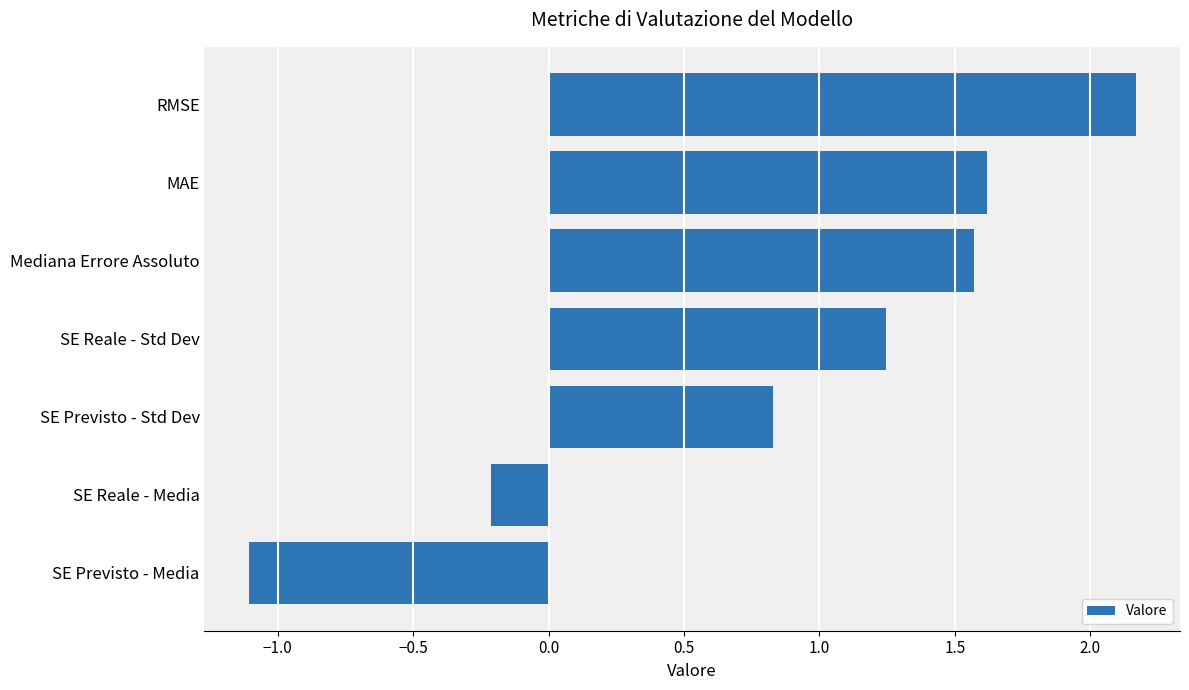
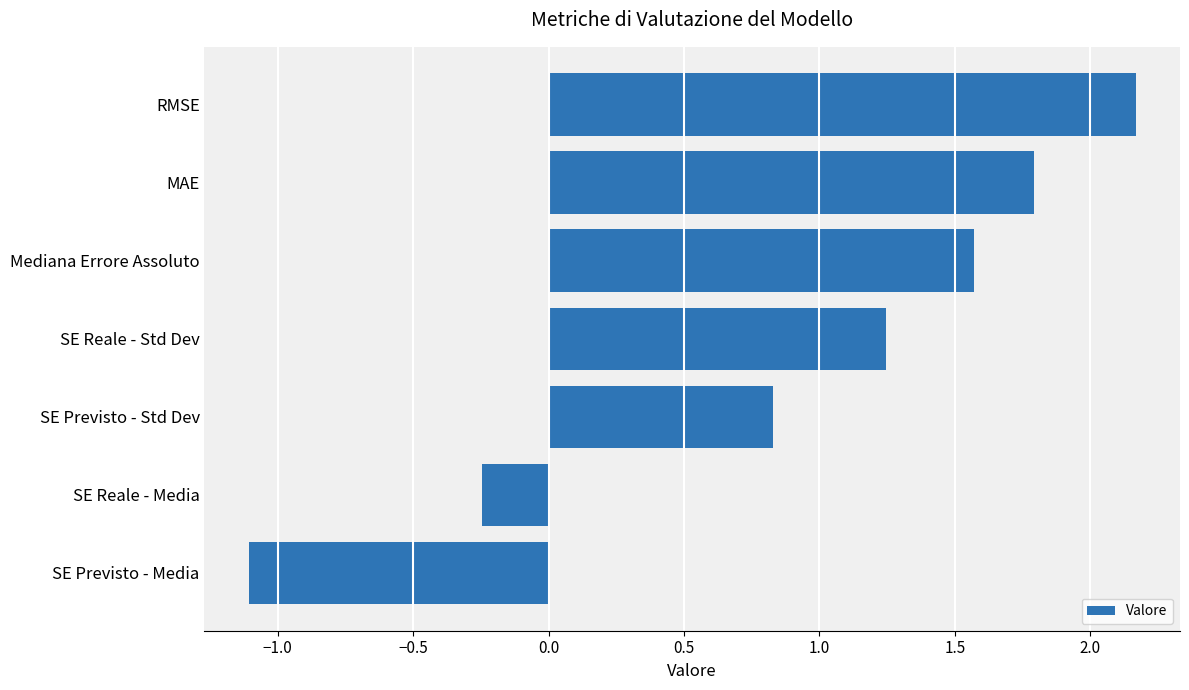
MAE: 1.62 -> 1.79
SE Reale - Media: -0.21 -> -0.25
